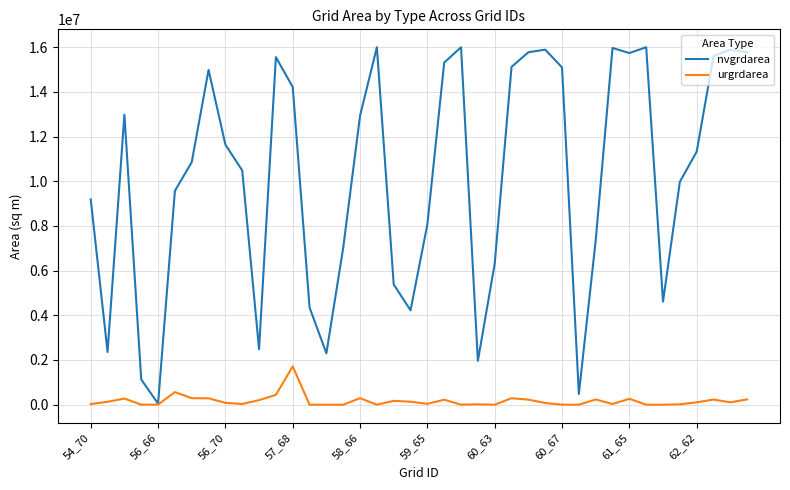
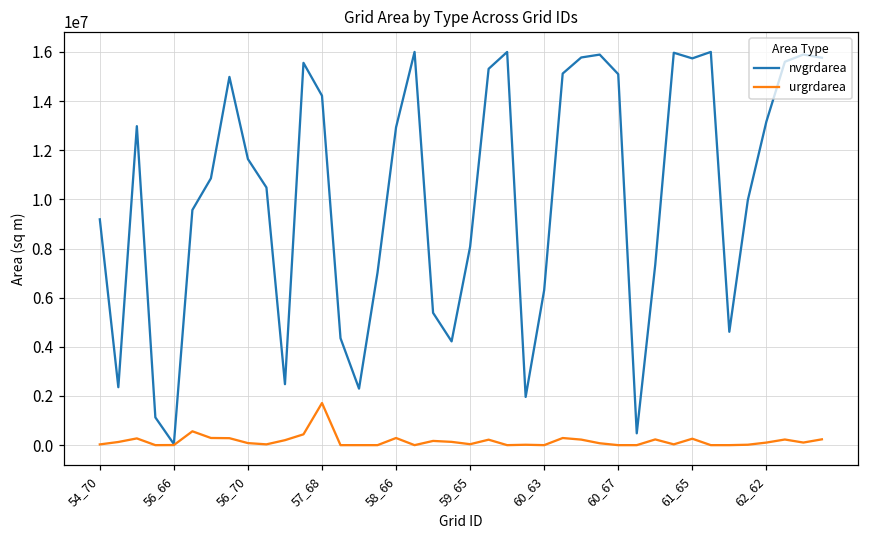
nvgrdarea, 62_62: 11300000 -> 13200000
